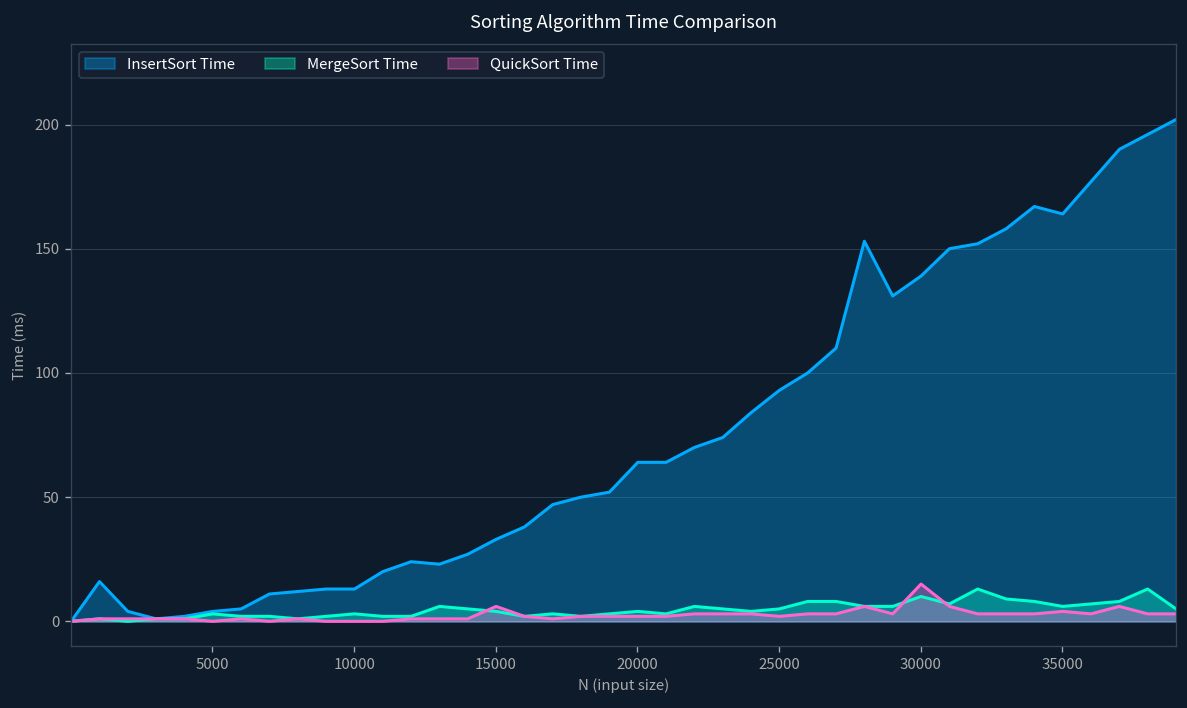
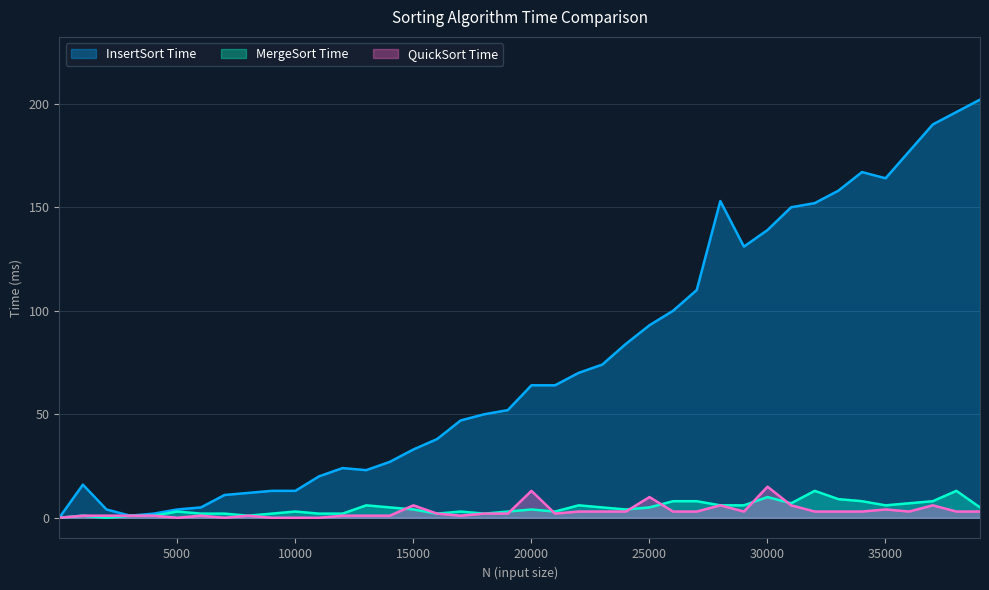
QuickSort Time, 20000: 2 -> 13
QuickSort Time, 25000: 2 -> 10
